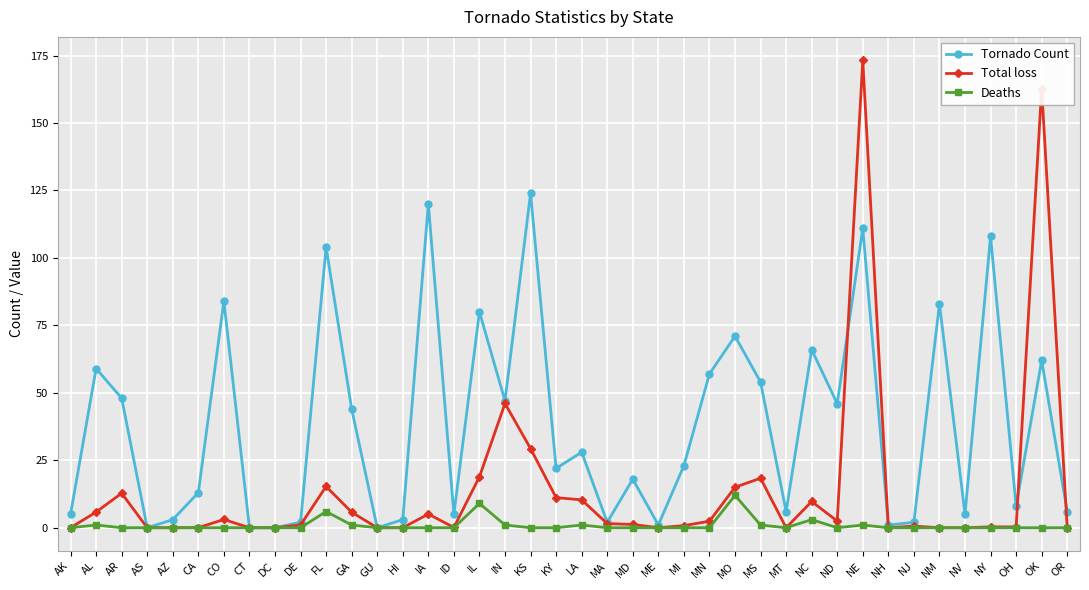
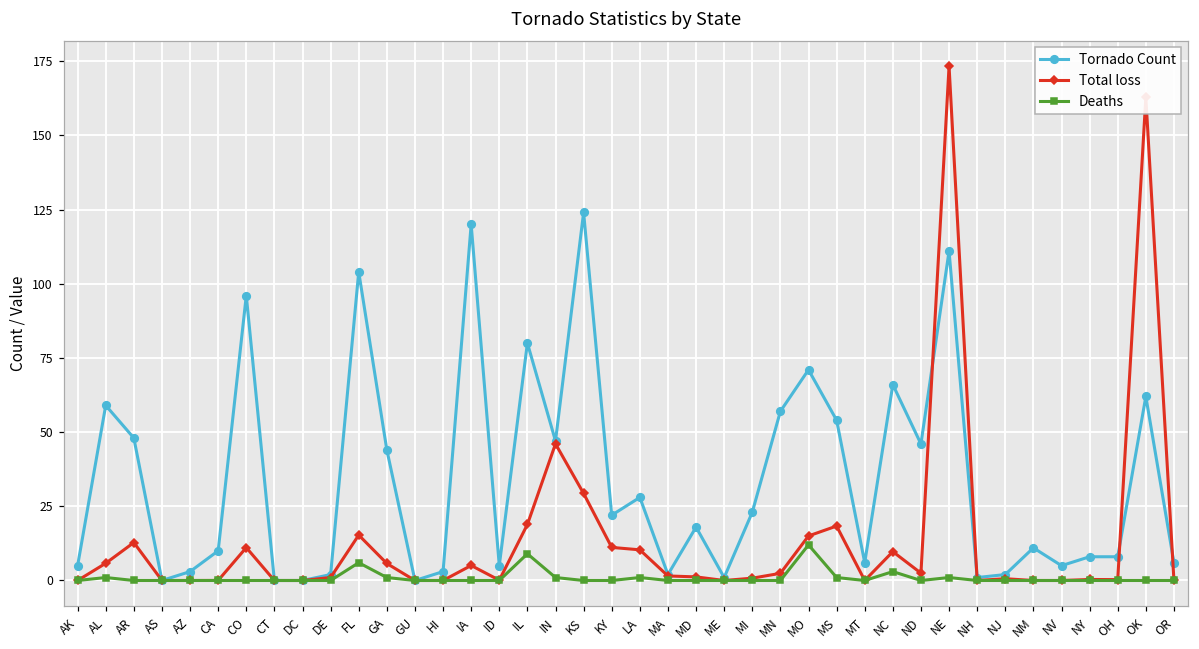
Tornado Count, CA: 13 -> 10
Tornado Count, CO: 84 -> 96
Total loss, CO: 3 -> 11
Tornado Count, NM: 83 -> 11
Tornado Count, NY: 108 -> 8
